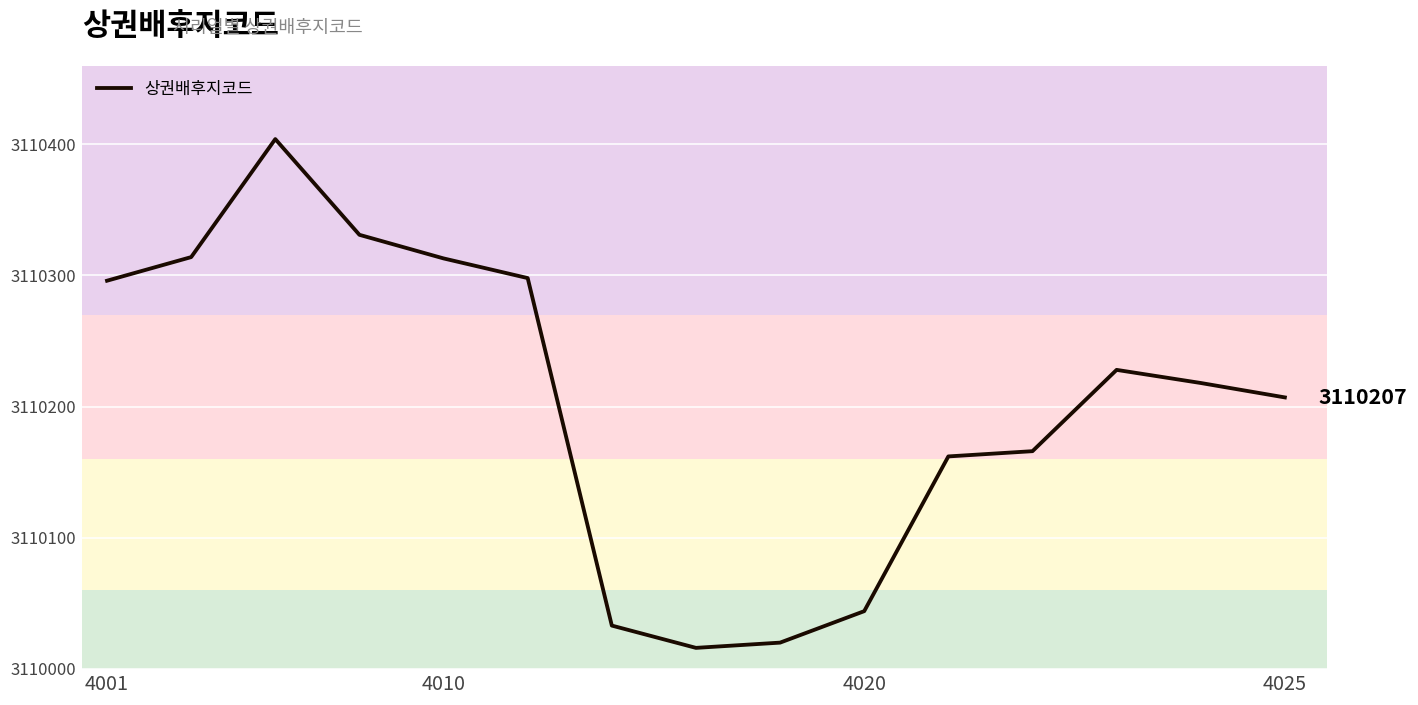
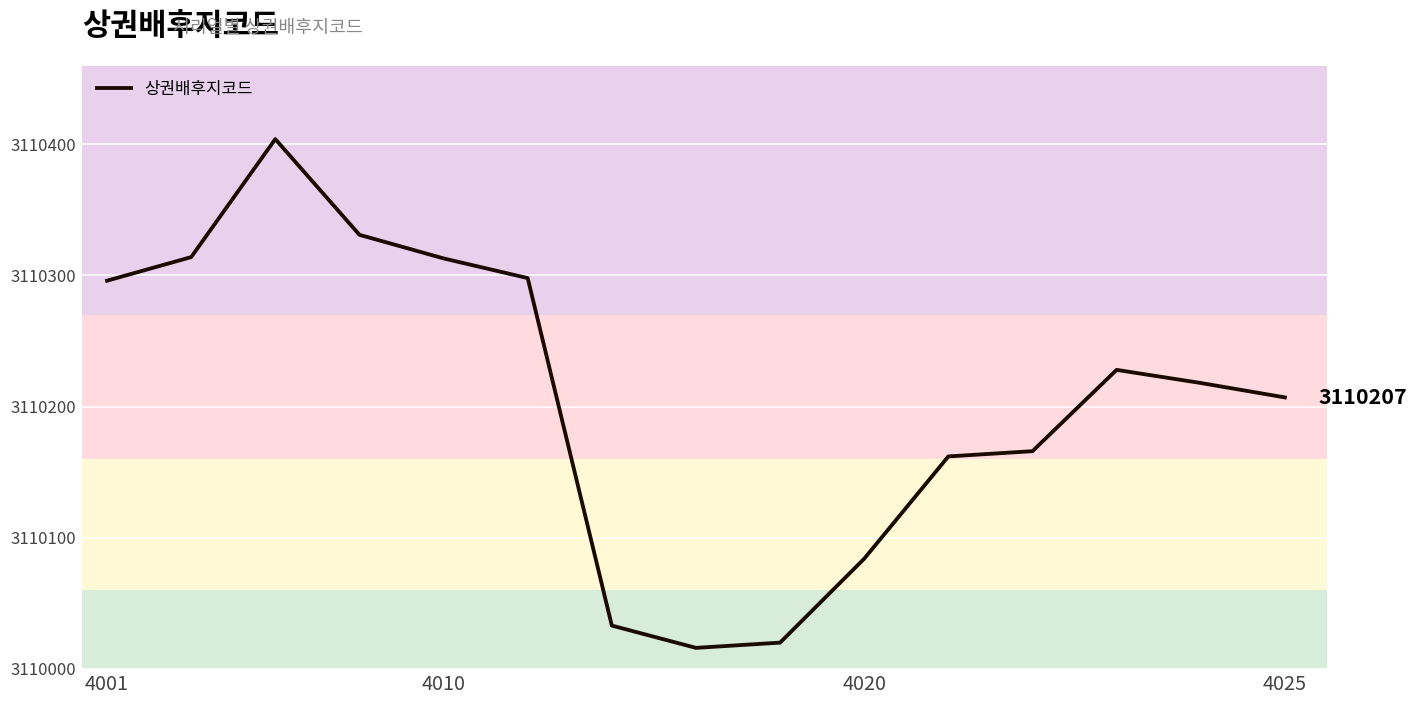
4020: 3110044 -> 3110084
